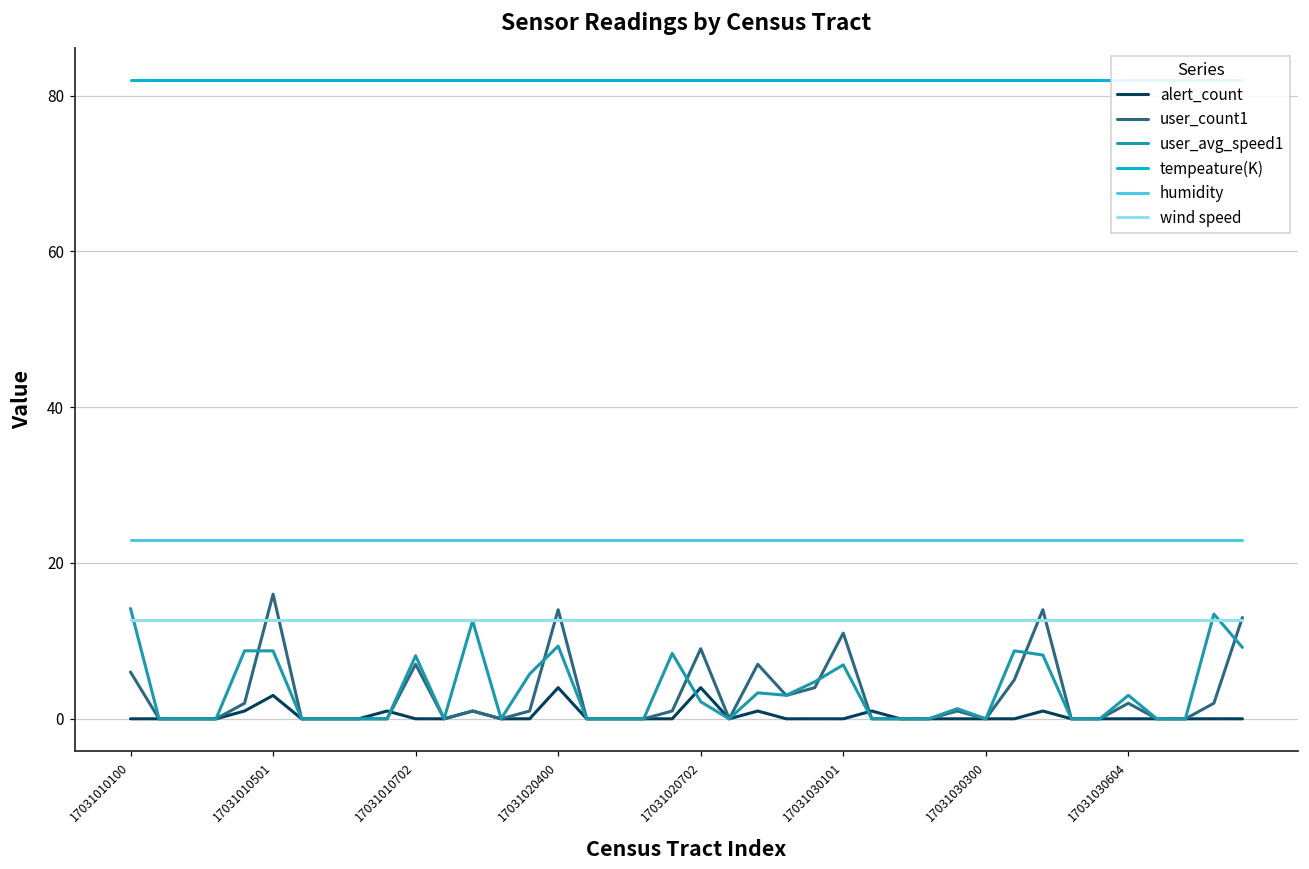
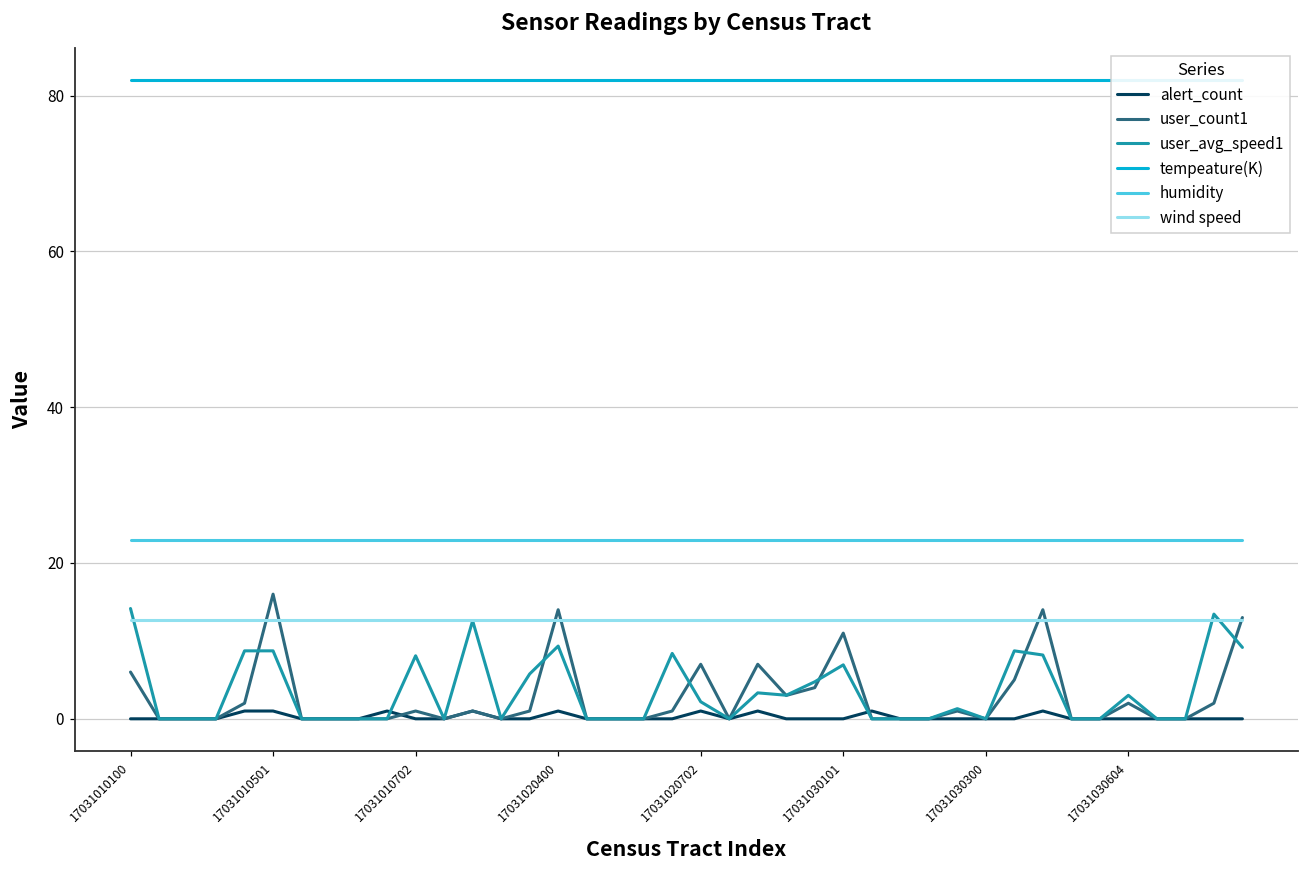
alert_count, 17031010501: 3 -> 1
user_count1, 17031010702: 7 -> 1
alert_count, 17031020400: 4 -> 1
alert_count, 17031020702: 4 -> 1
user_count1, 17031020702: 9 -> 7
